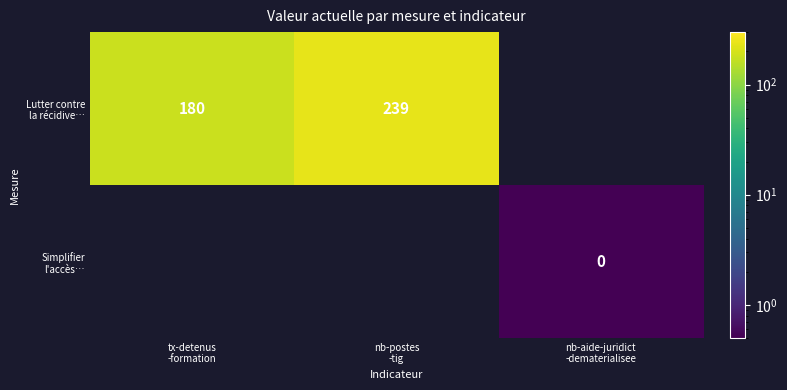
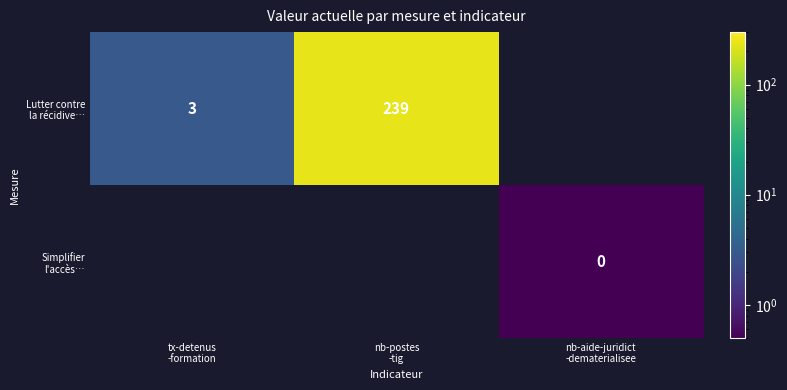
Lutter contre la récidive…, tx-detenus -formation: 180 -> 3
